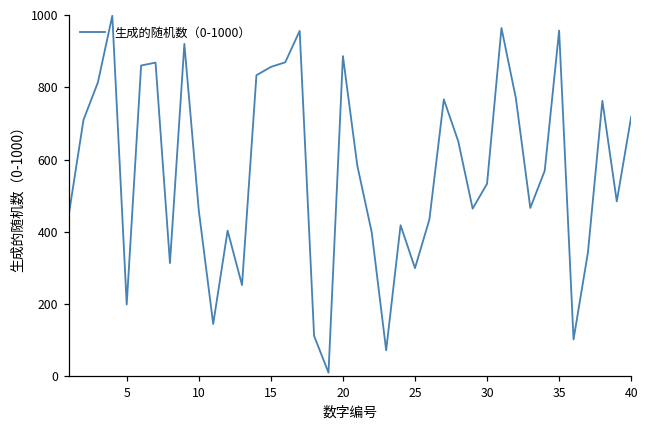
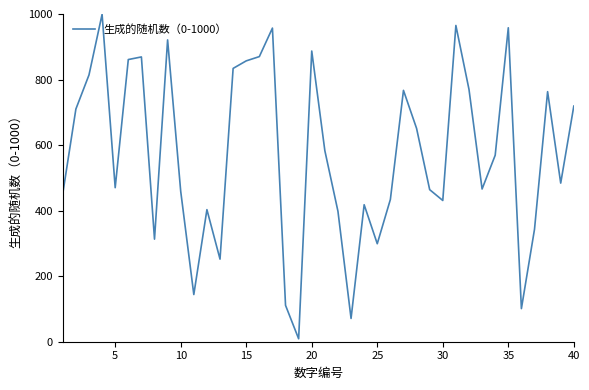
5: 200 -> 470
30: 530 -> 430
